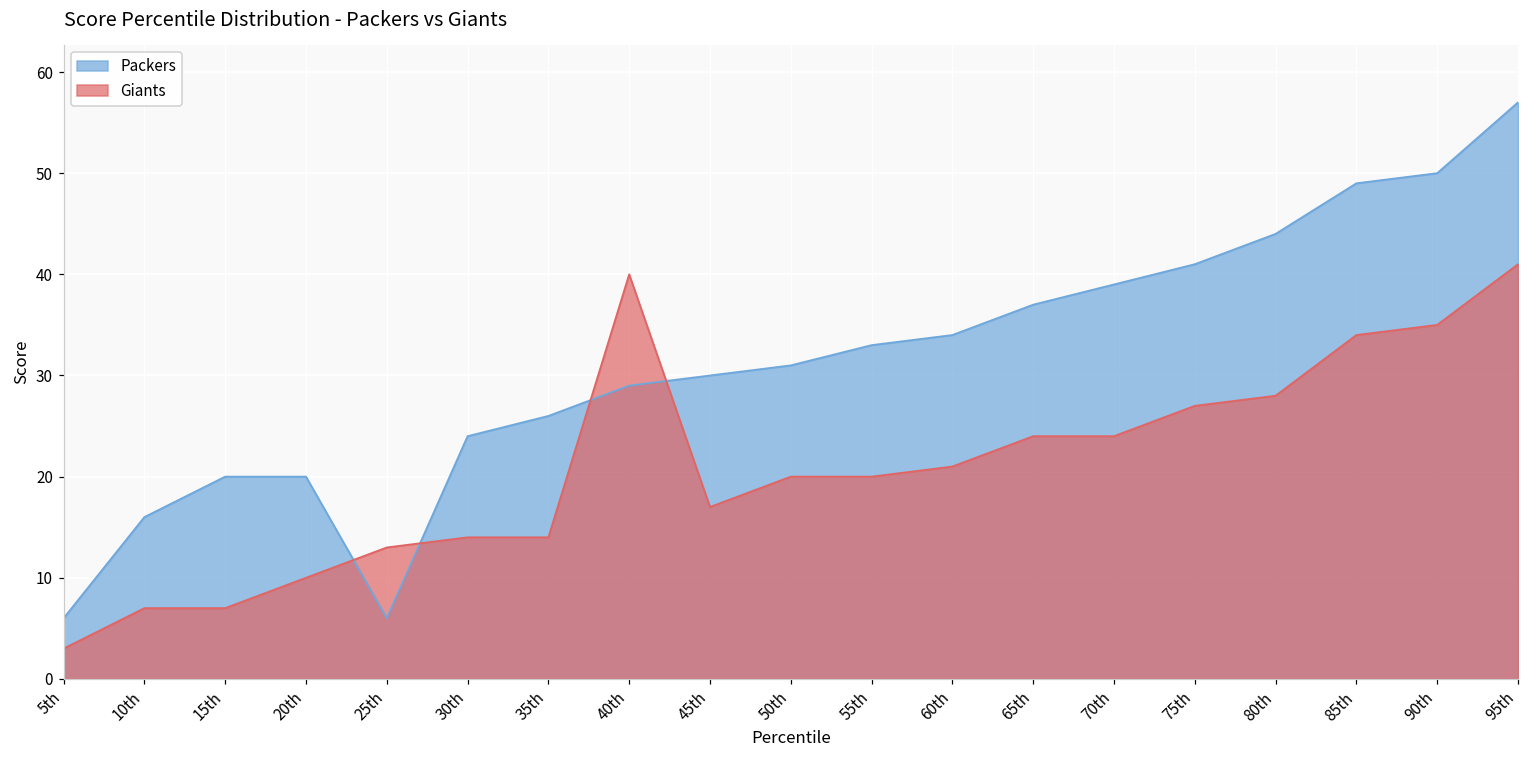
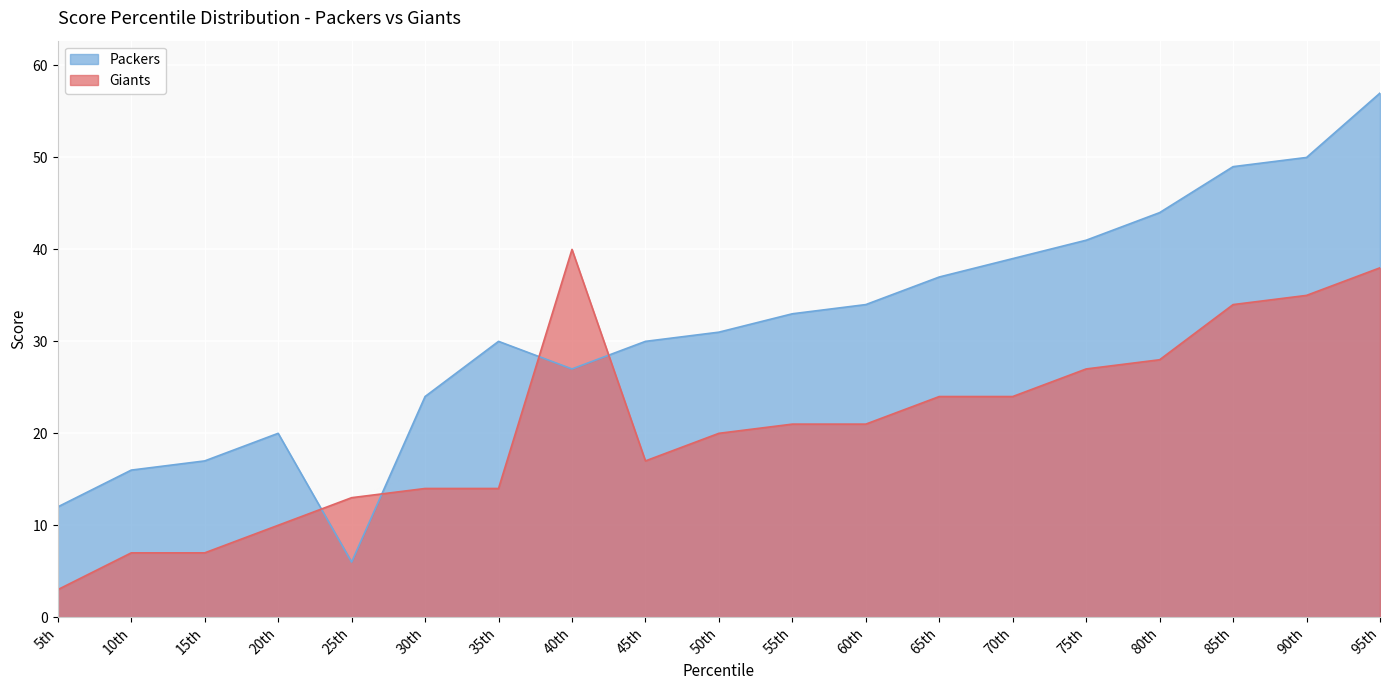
Packers, 5th: 6 -> 12
Packers, 15th: 20 -> 17
Packers, 35th: 26 -> 30
Packers, 40th: 29 -> 27
Giants, 55th: 20 -> 21
Giants, 95th: 41 -> 38
